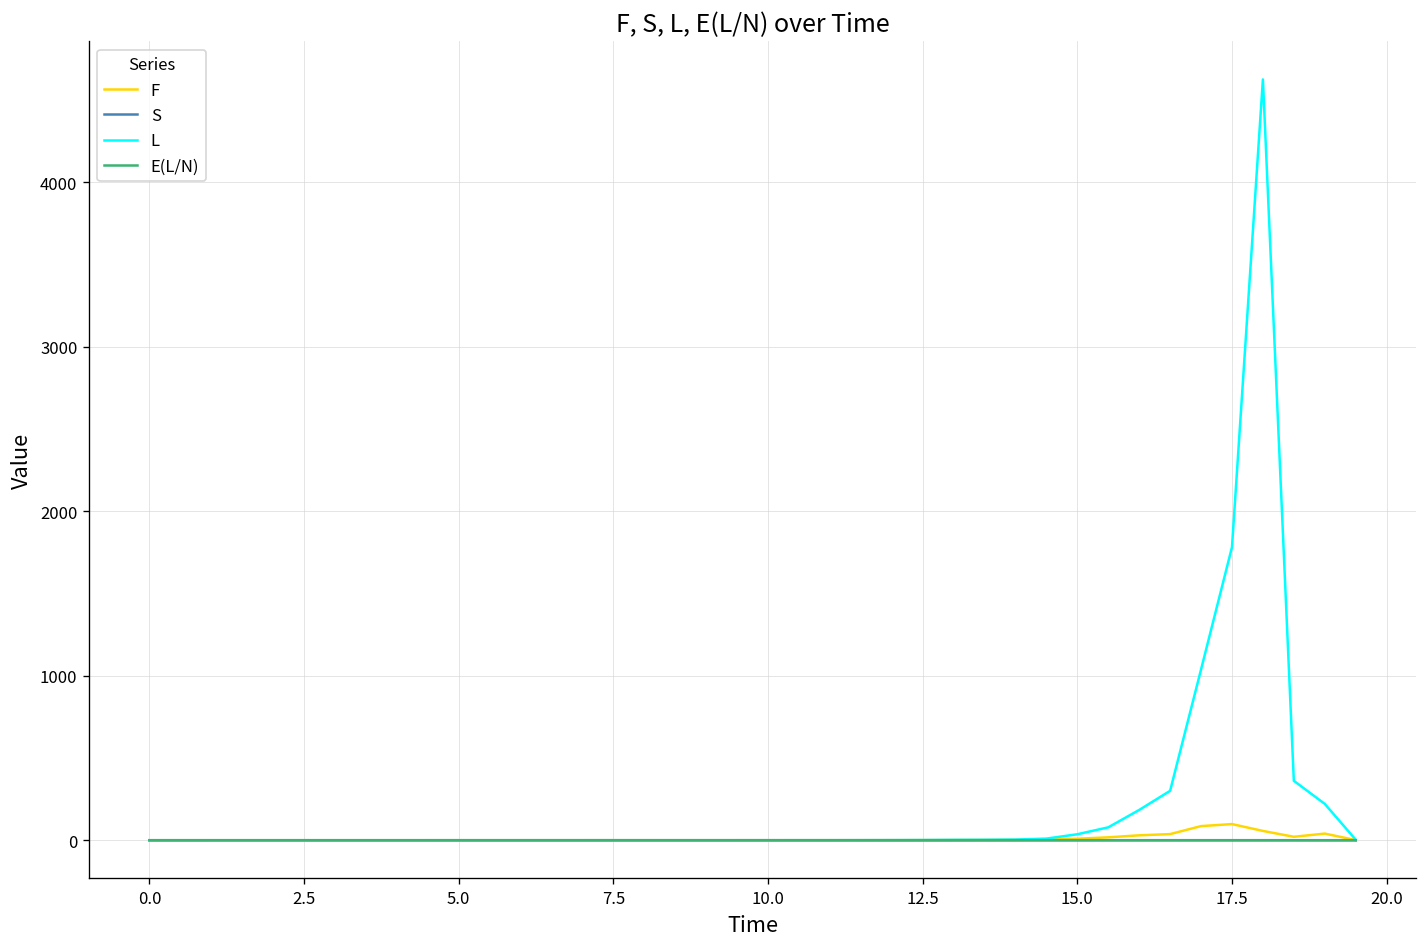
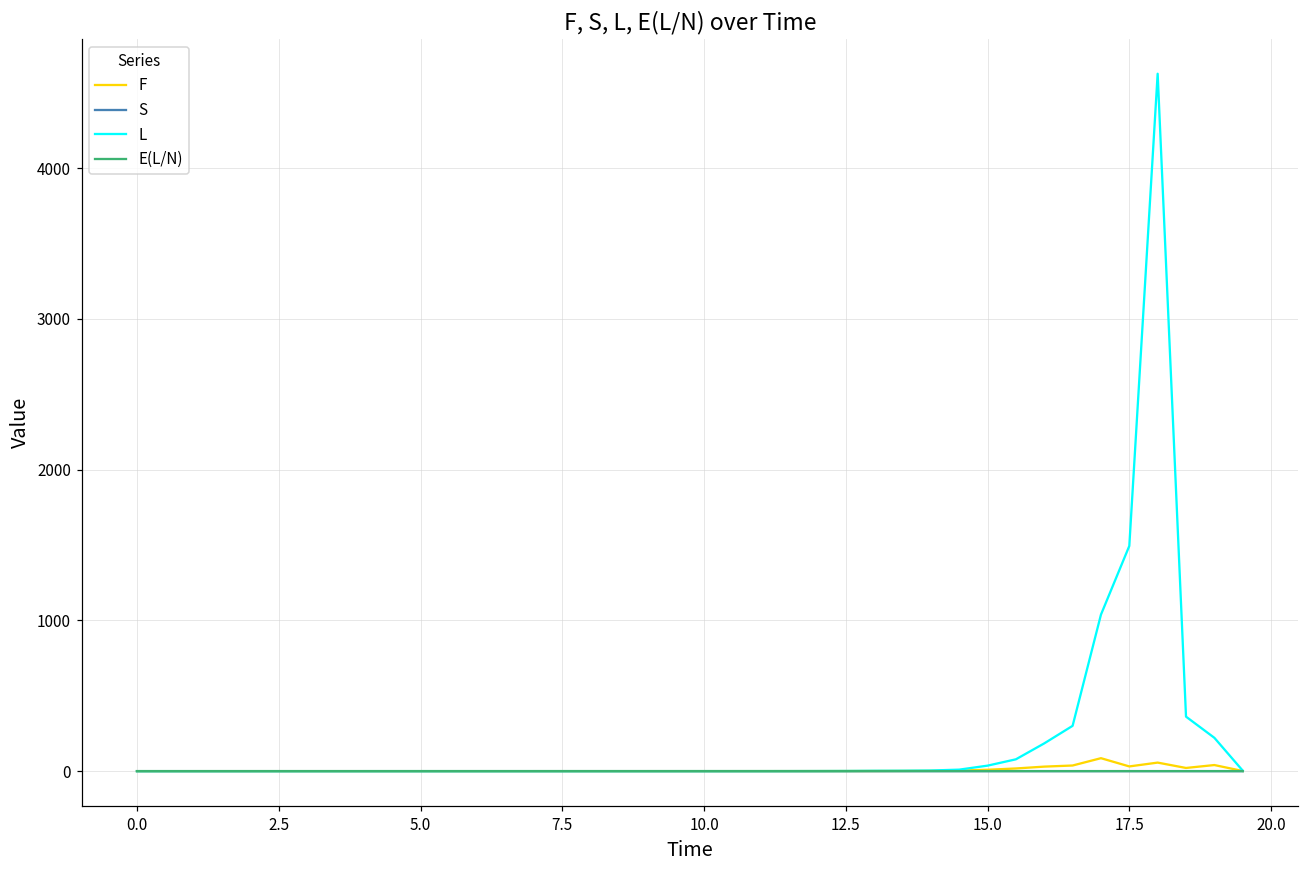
F, 17.5: 100 -> 30
L, 17.5: 1780 -> 1490
